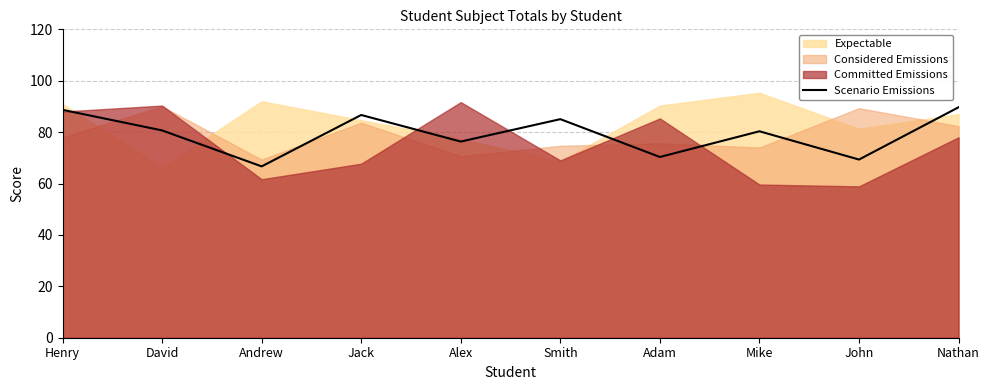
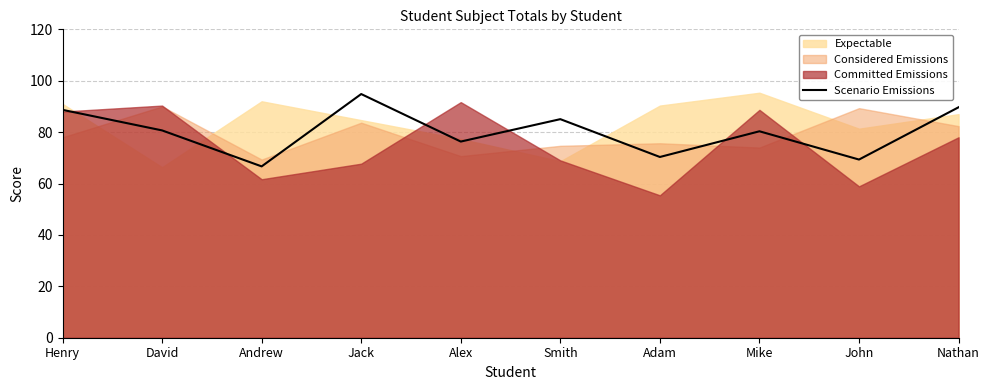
Scenario Emissions, Jack: 87 -> 95
Committed Emissions, Adam: 85 -> 55
Committed Emissions, Mike: 60 -> 89
